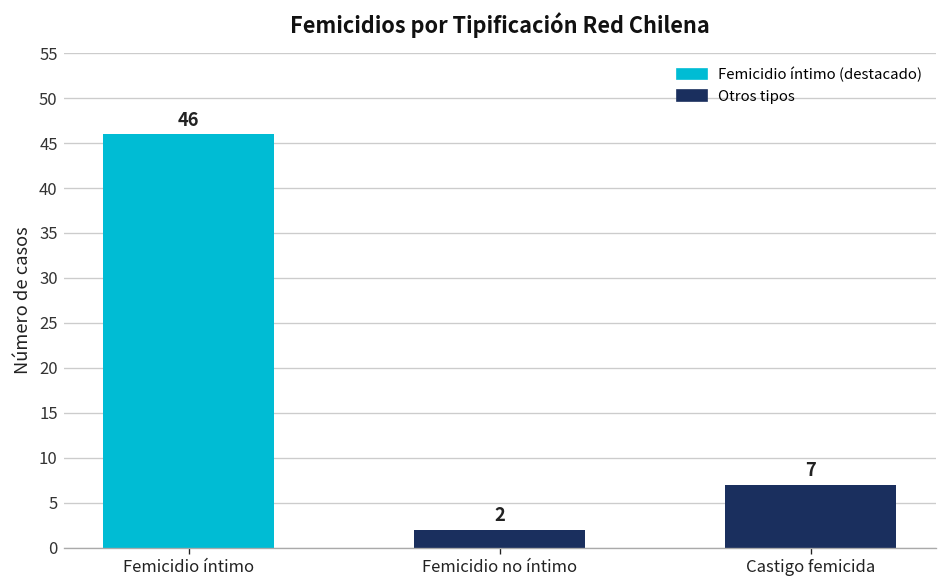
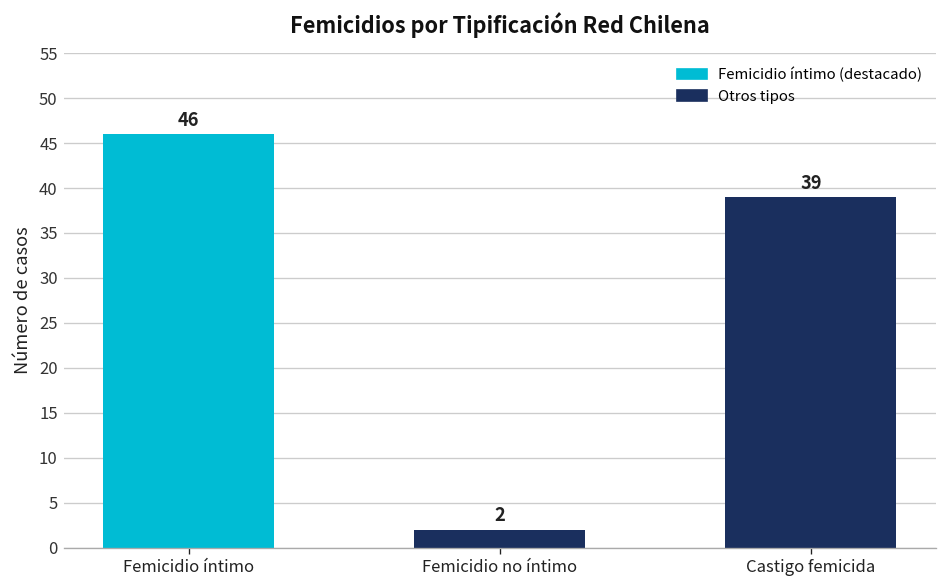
Castigo femicida: 7 -> 39
